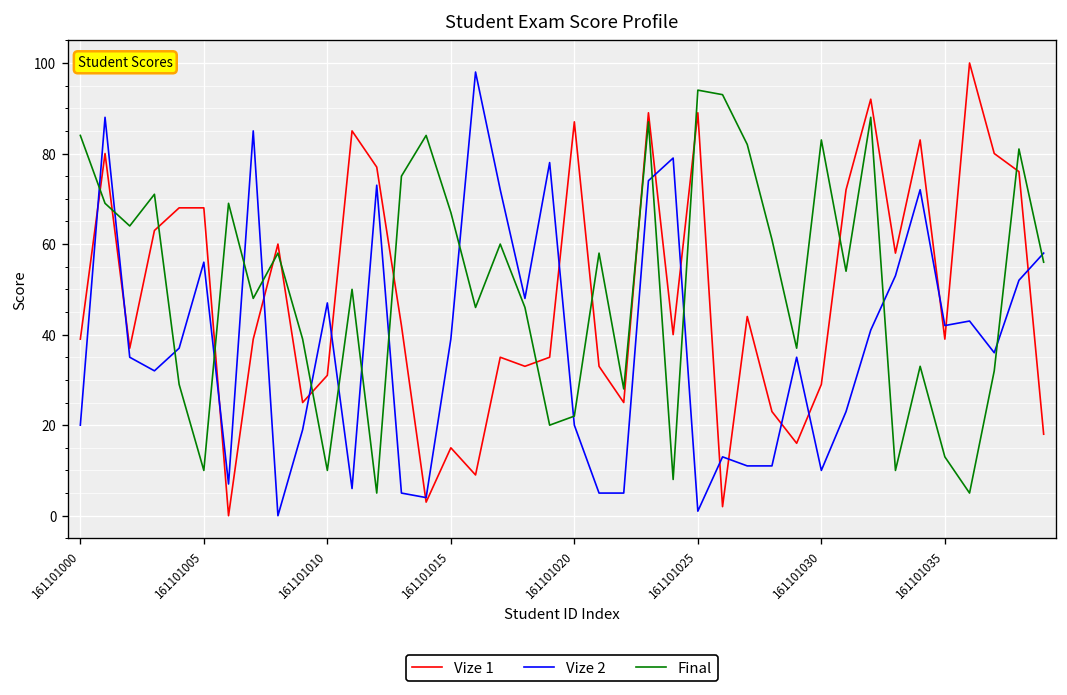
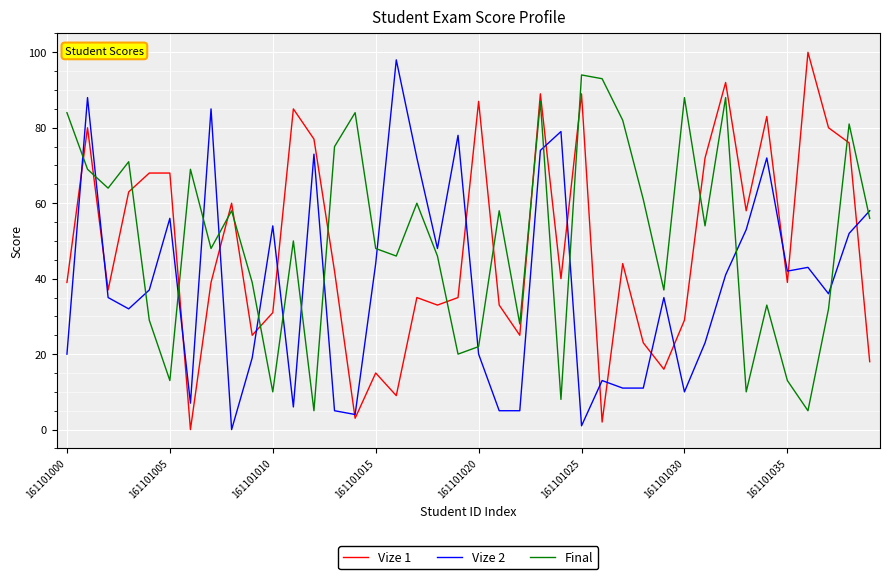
Final, 161101005: 10 -> 13
Vize 2, 161101010: 47 -> 54
Vize 2, 161101015: 39 -> 44
Final, 161101015: 67 -> 48
Final, 161101030: 83 -> 88
